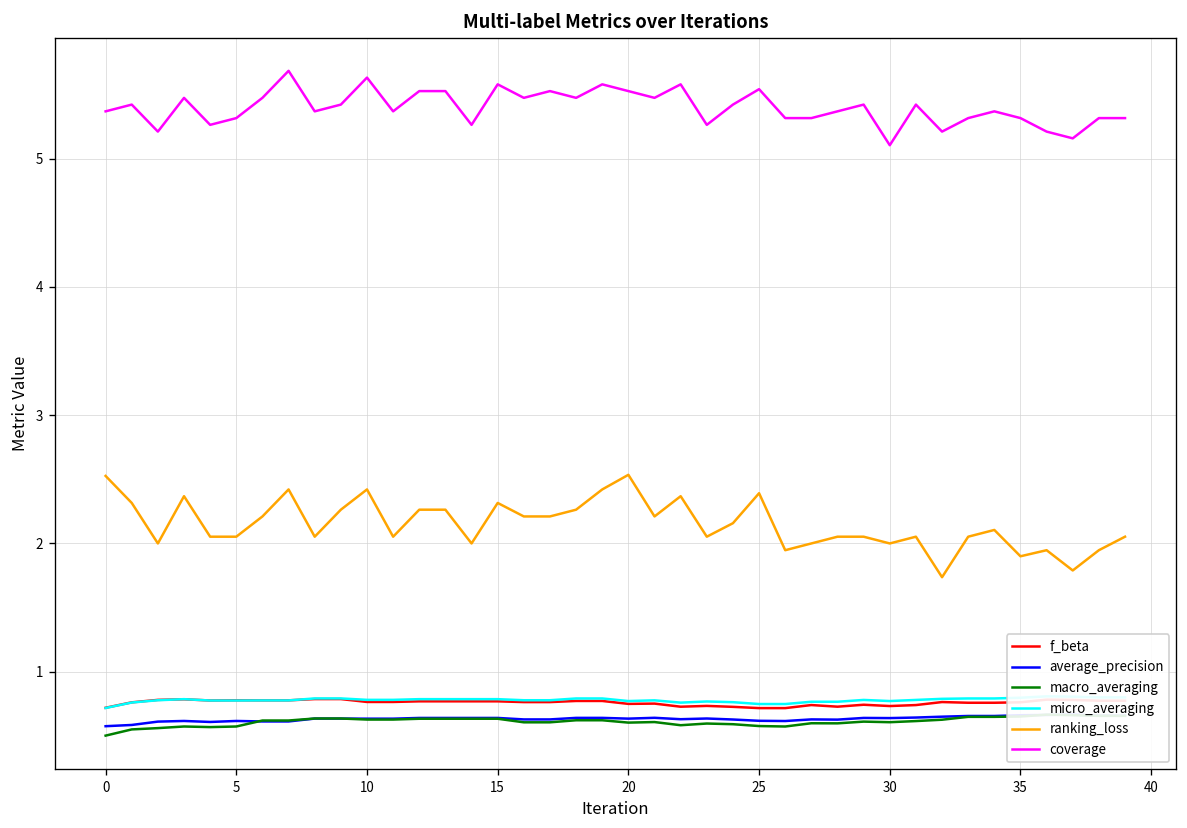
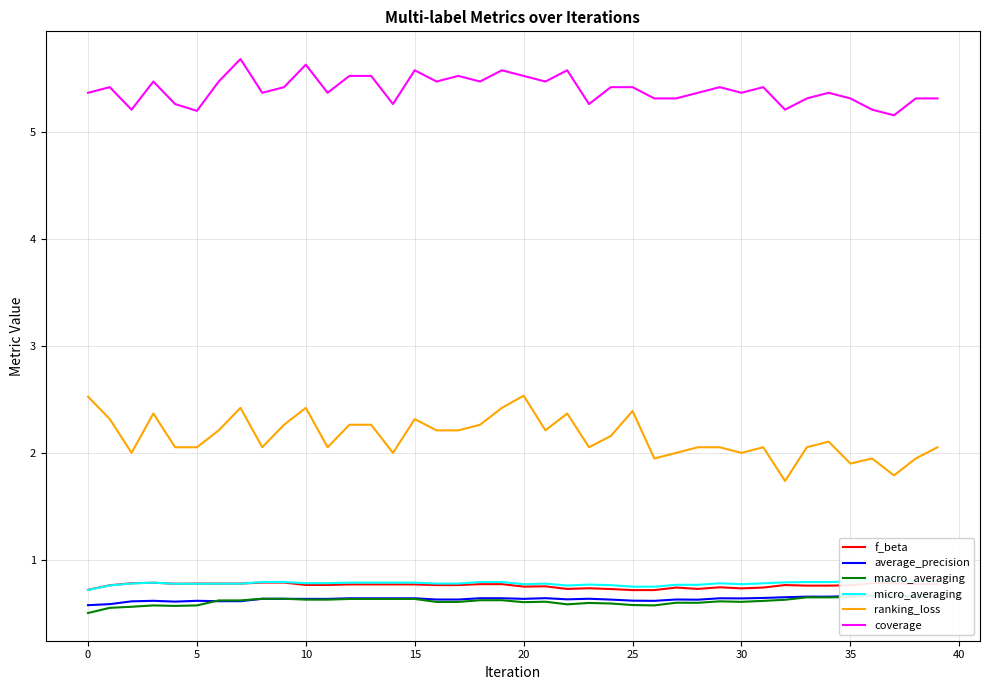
coverage, 5: 5.32 -> 5.20
coverage, 25: 5.54 -> 5.42
coverage, 30: 5.10 -> 5.37
